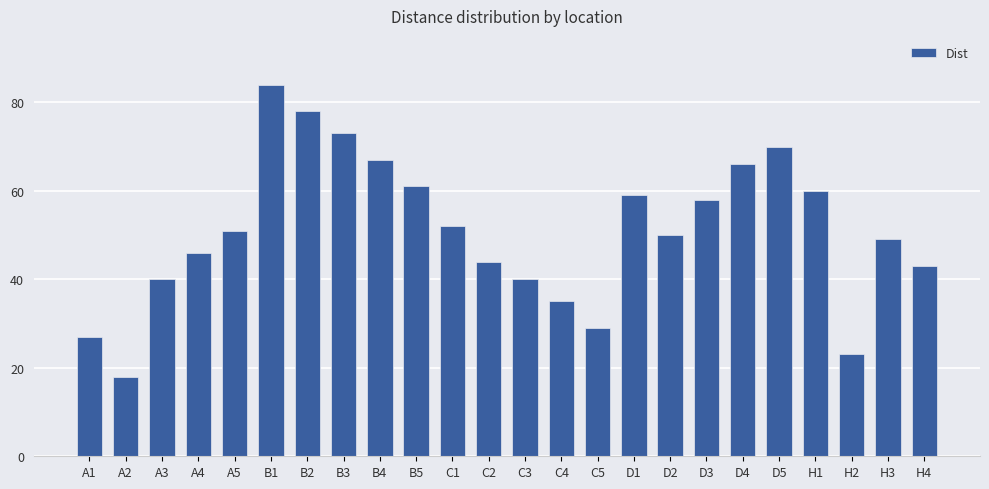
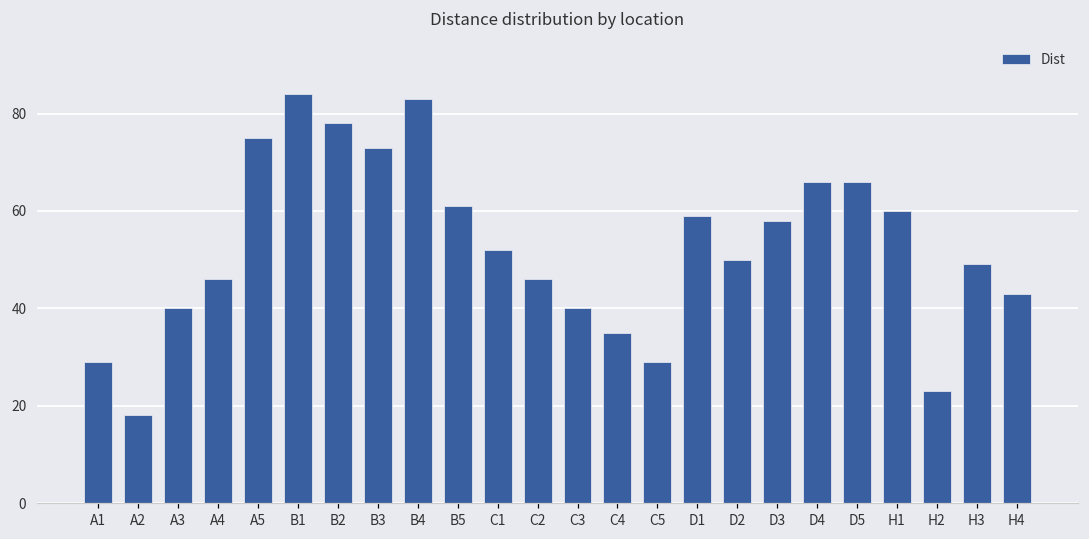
A1: 27 -> 29
A5: 51 -> 75
B4: 67 -> 83
C2: 44 -> 46
D5: 70 -> 66
